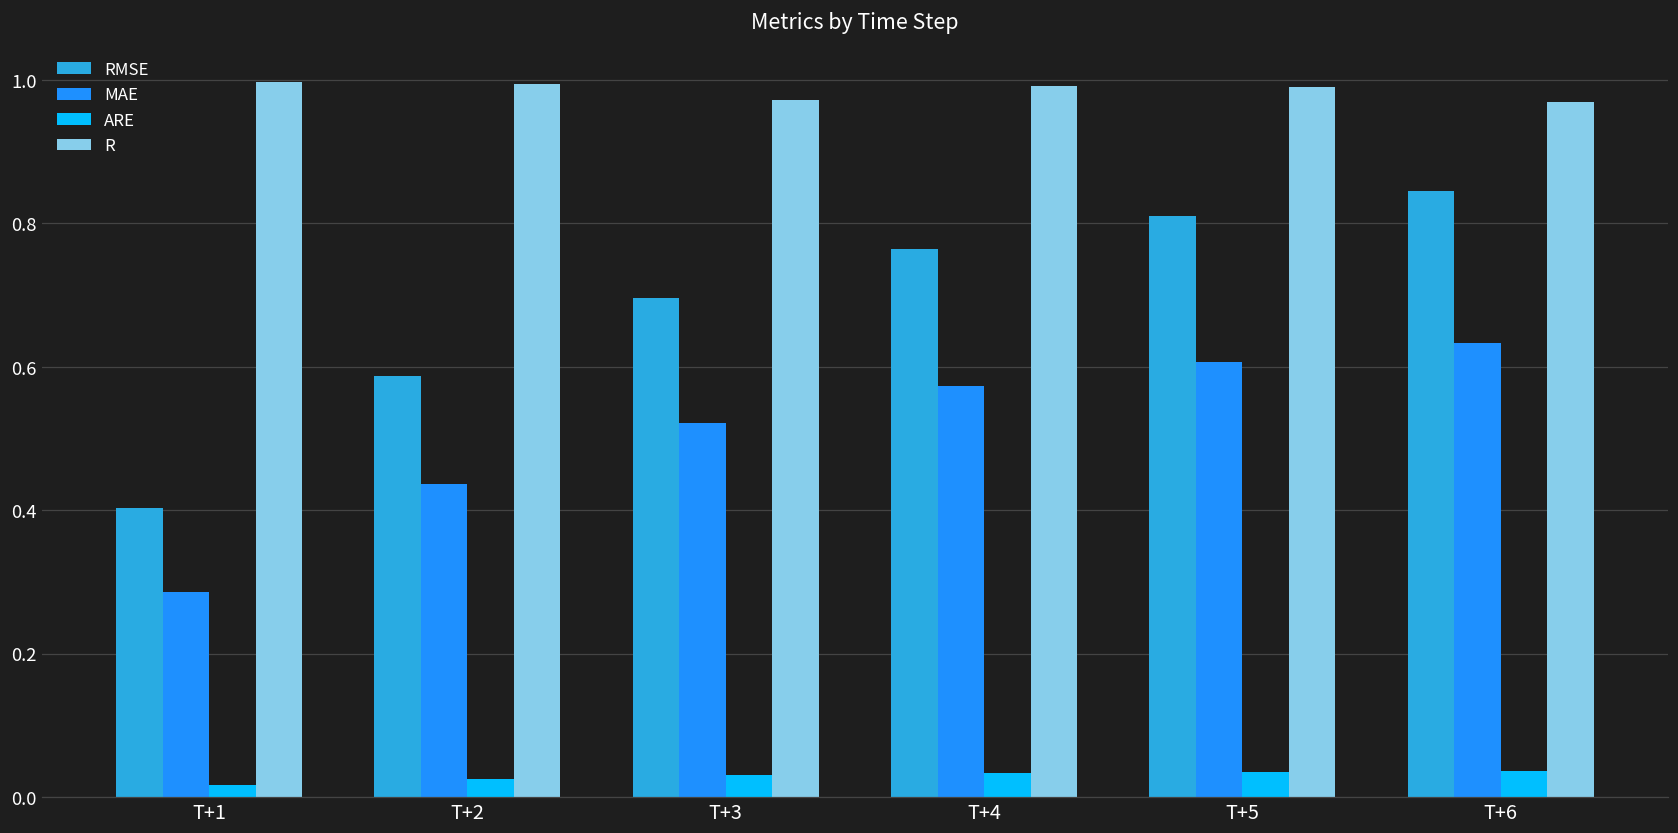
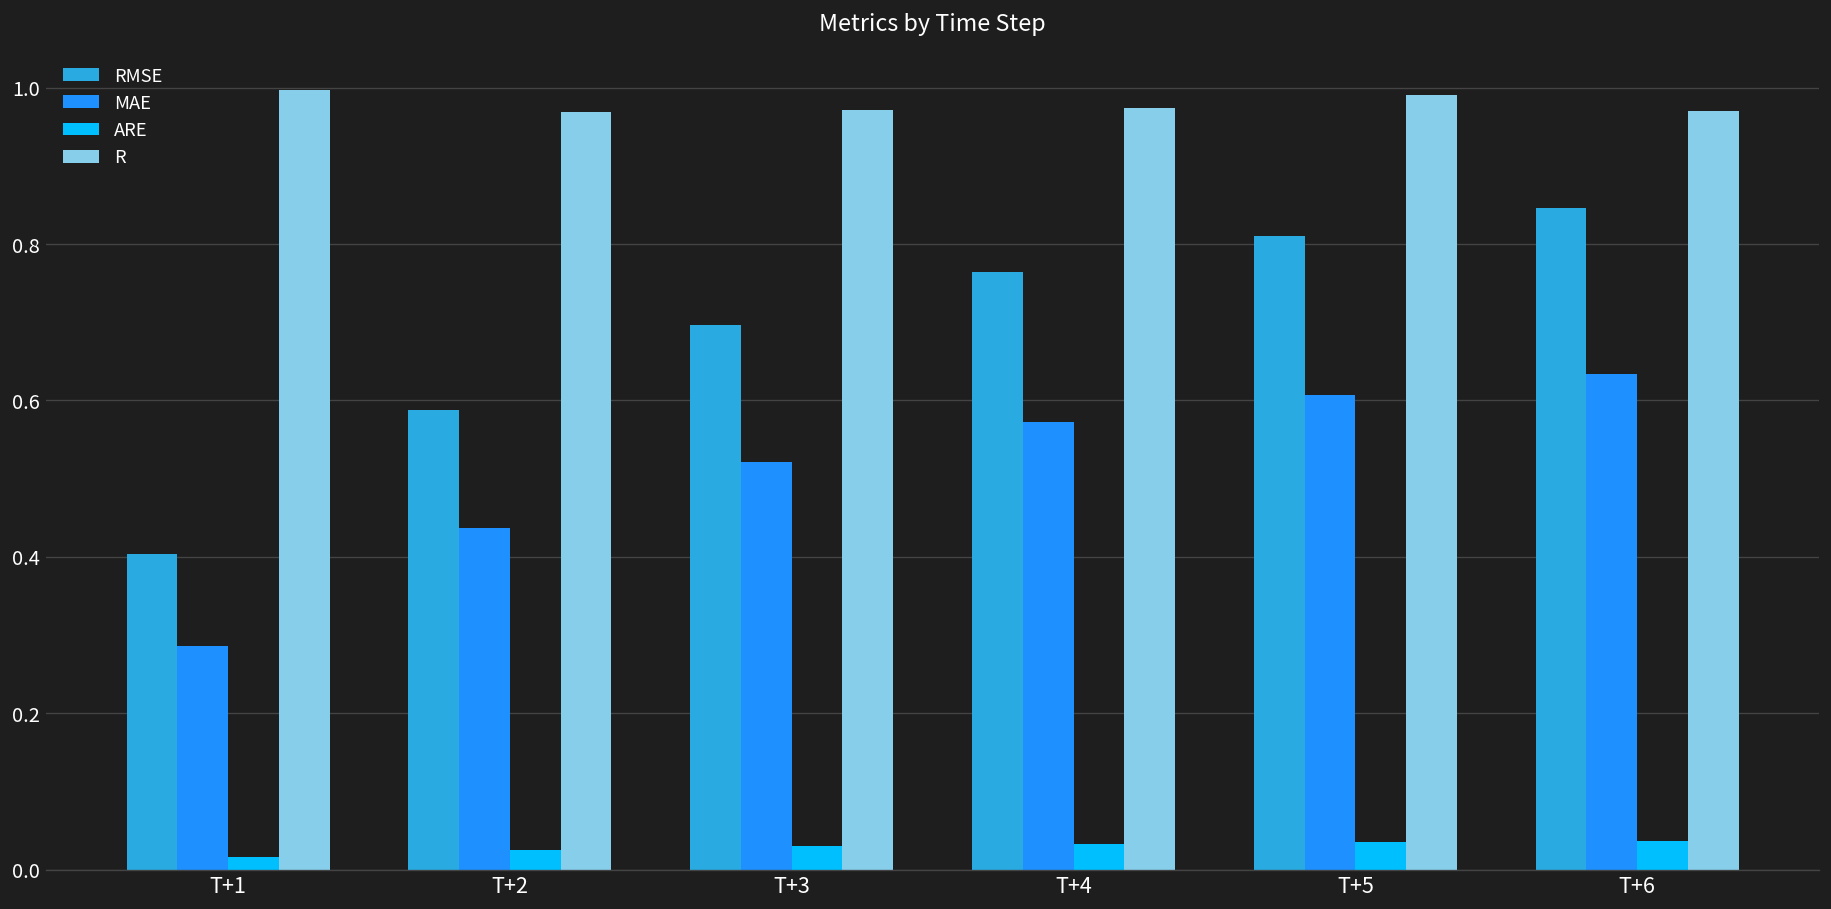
R, T+2: 0.99 -> 0.97
R, T+4: 0.99 -> 0.97
